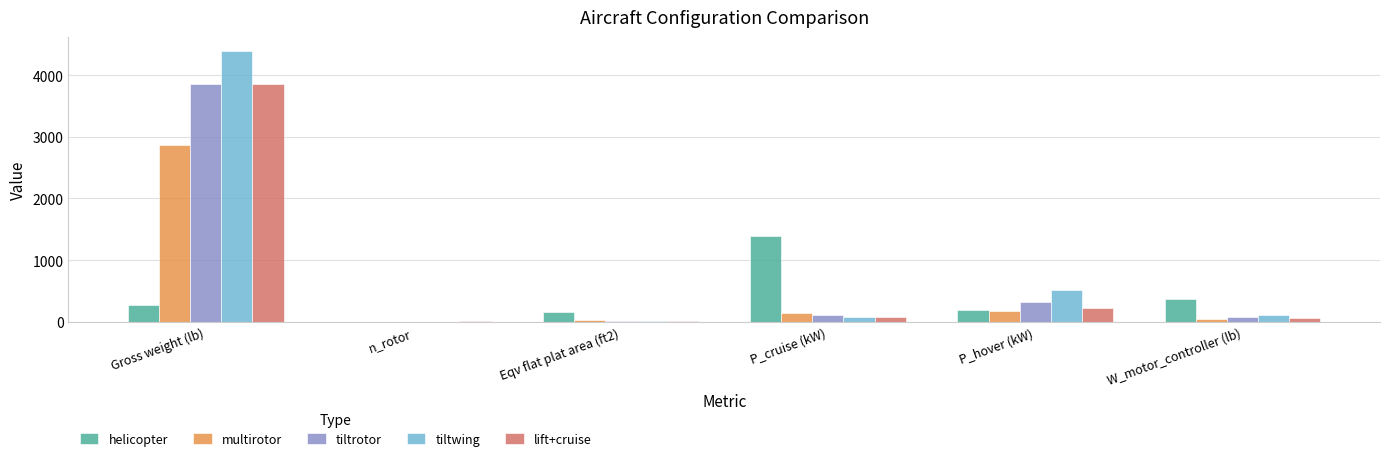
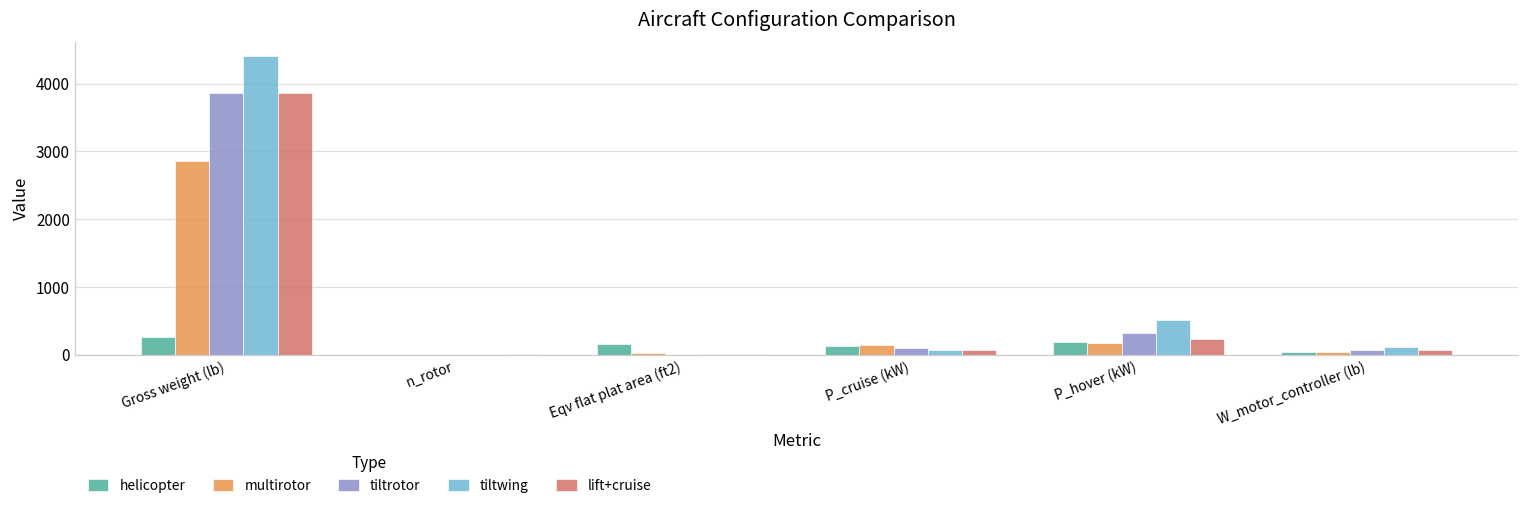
helicopter, P_cruise (kW): 1400 -> 100
helicopter, W_motor_controller (lb): 400 -> 0
